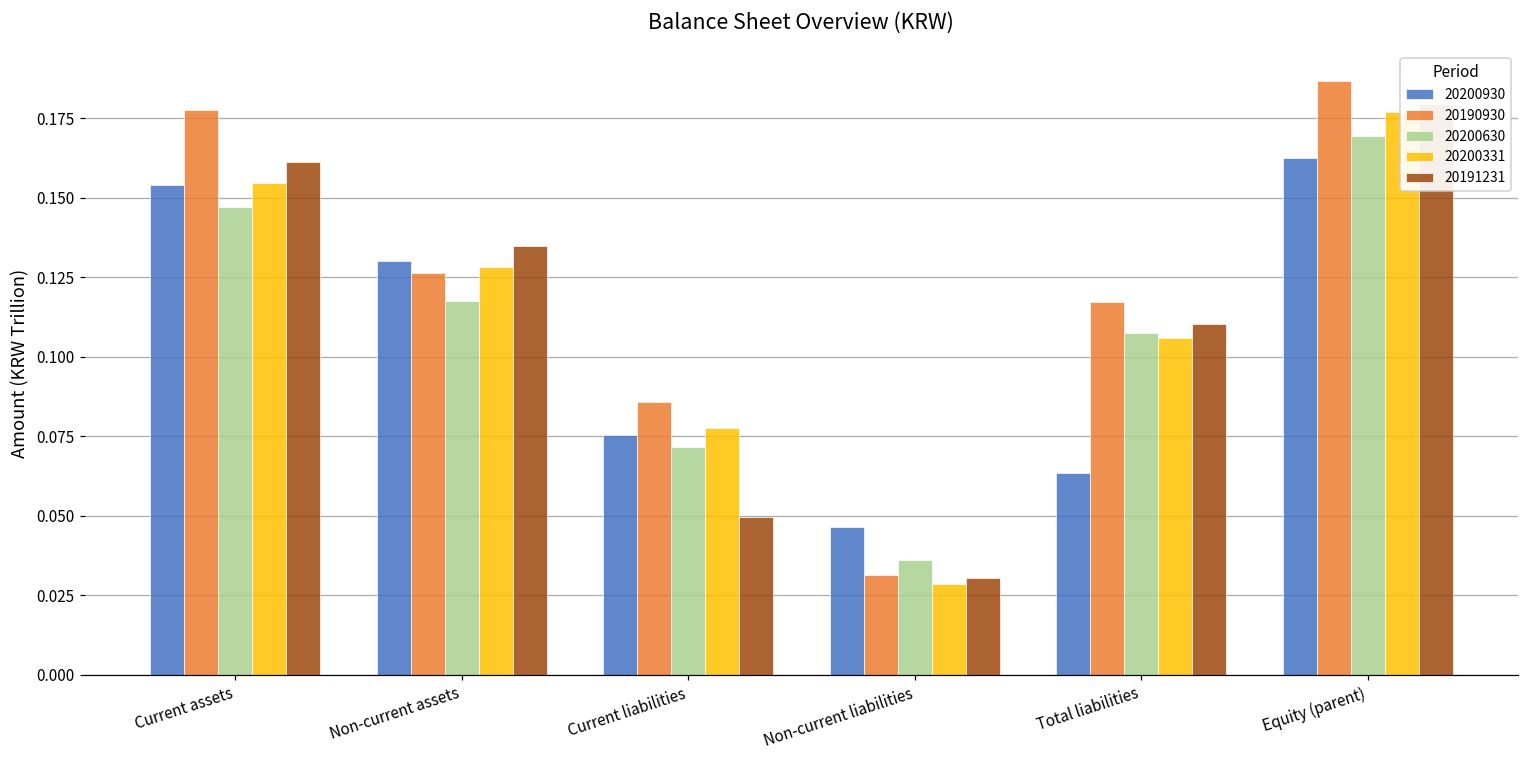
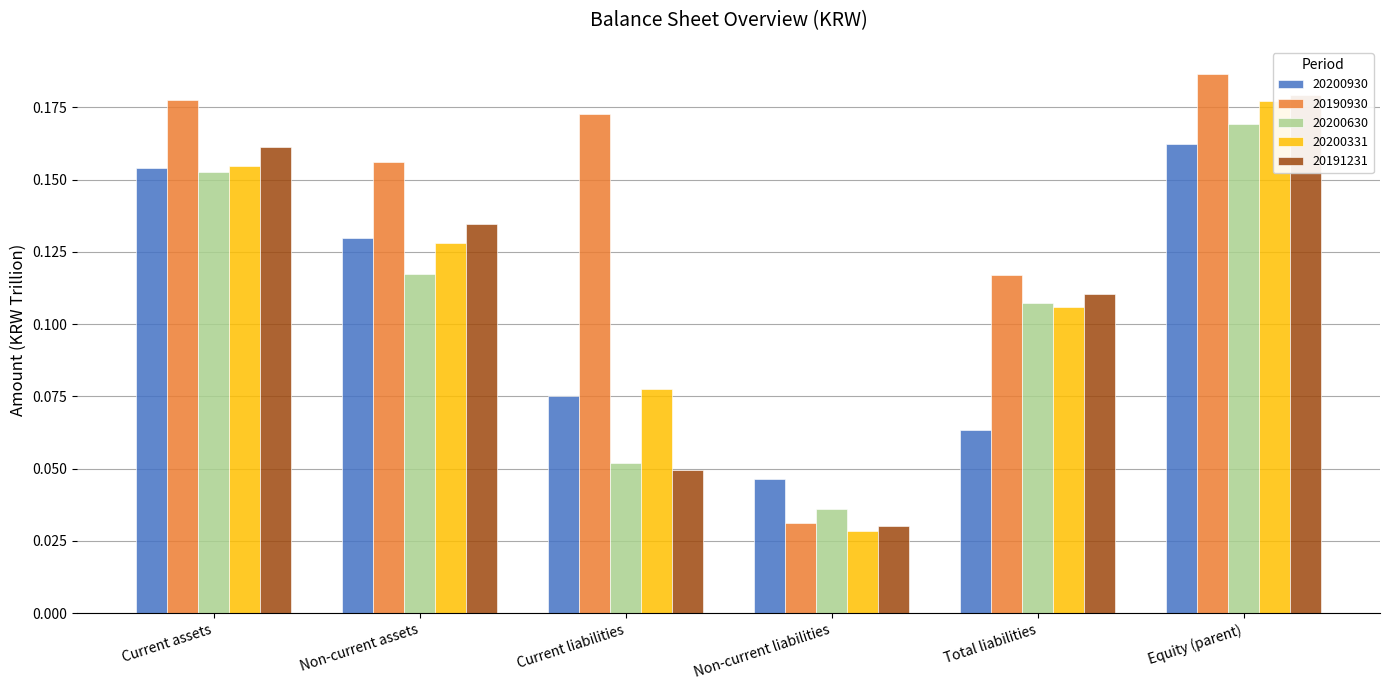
20200630, Current assets: 0.147 -> 0.153
20190930, Non-current assets: 0.126 -> 0.156
20190930, Current liabilities: 0.086 -> 0.173
20200630, Current liabilities: 0.071 -> 0.052
